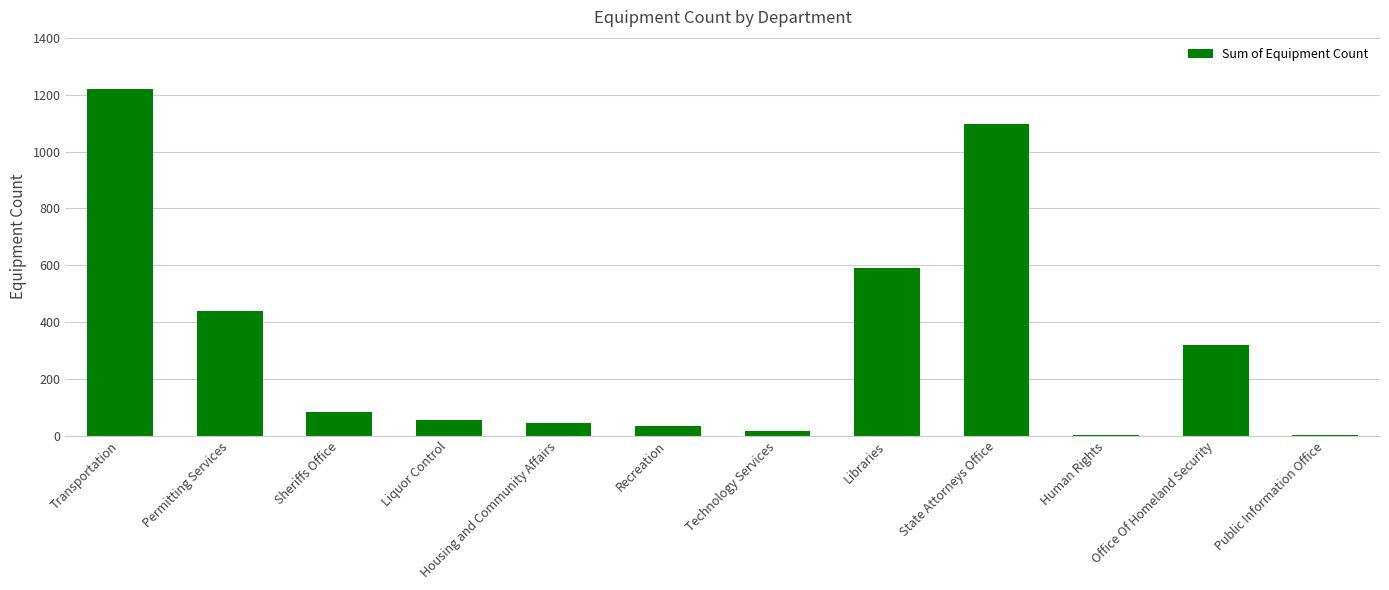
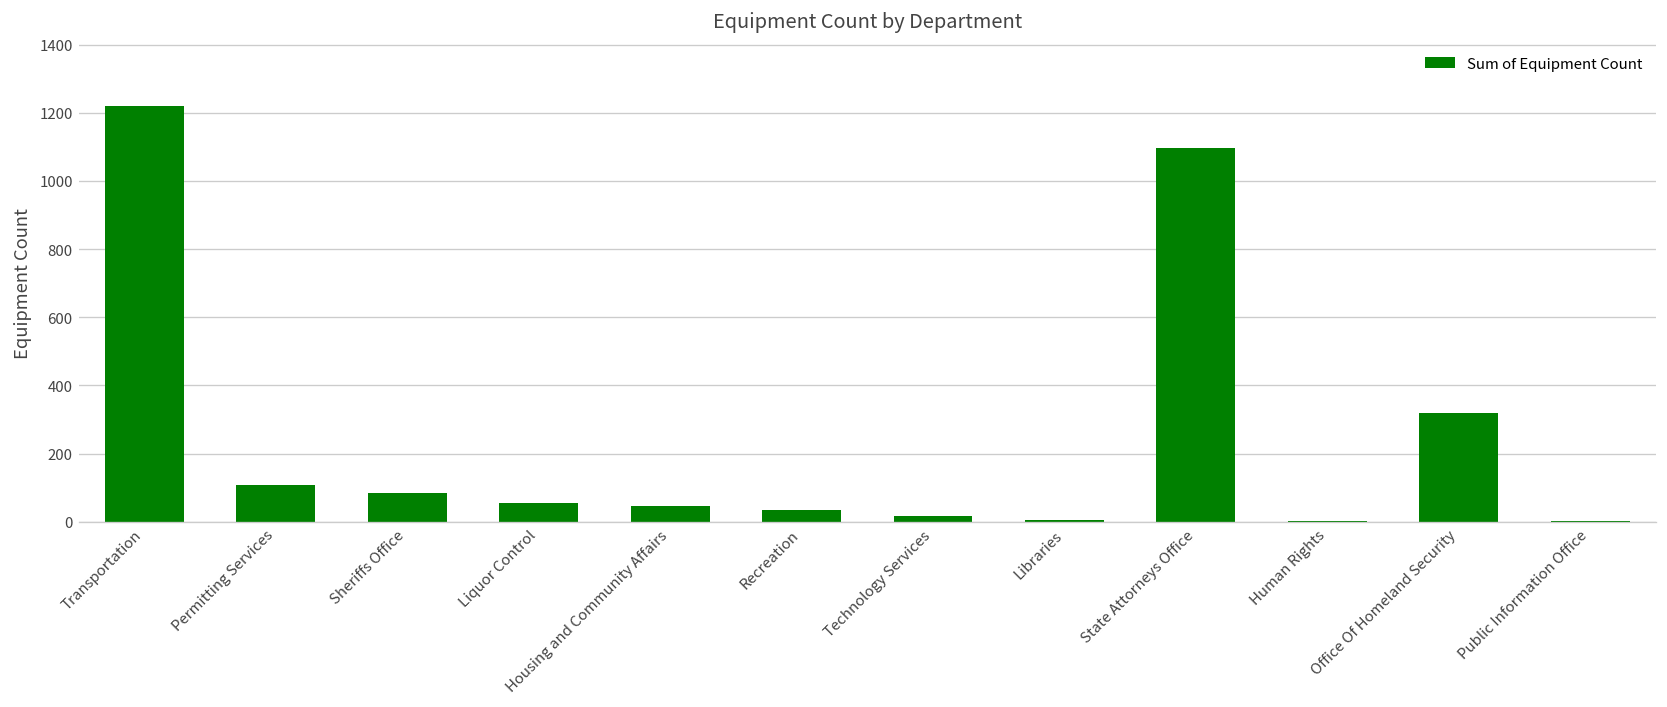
Permitting Services: 440 -> 110
Libraries: 590 -> 10
